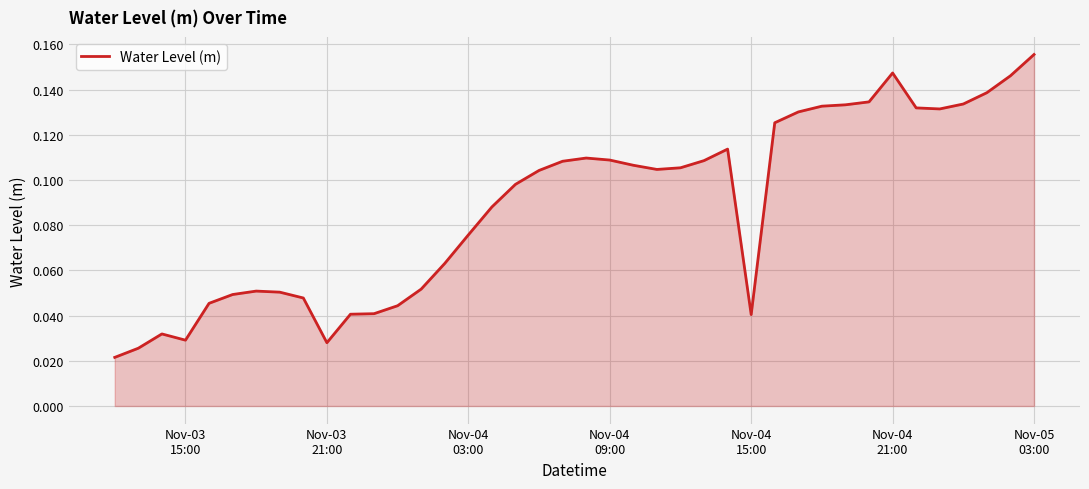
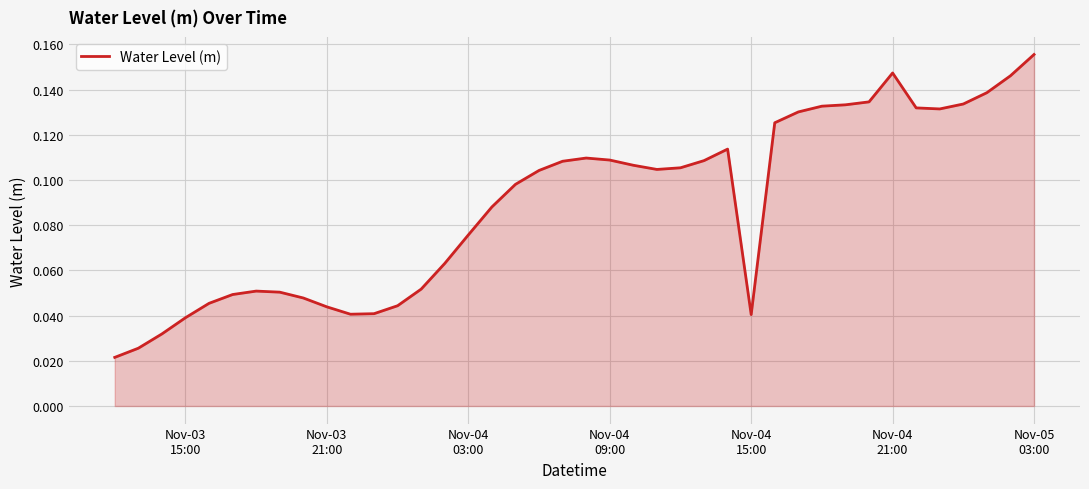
Nov-03 15:00: 0.029 -> 0.039
Nov-03 21:00: 0.028 -> 0.044
